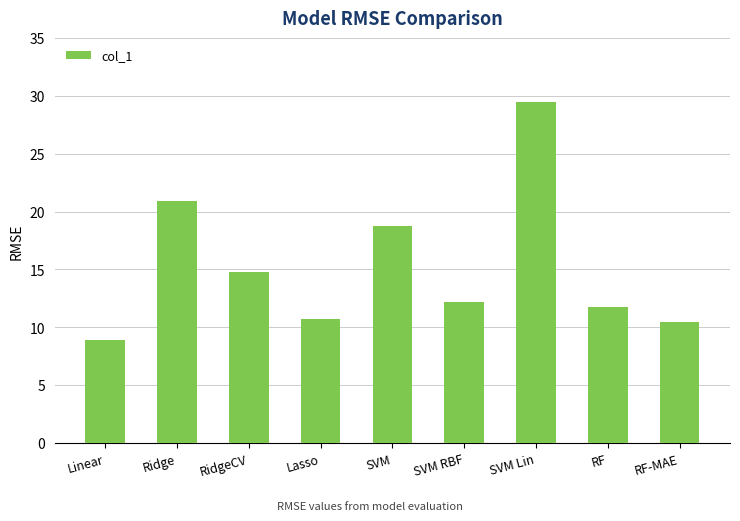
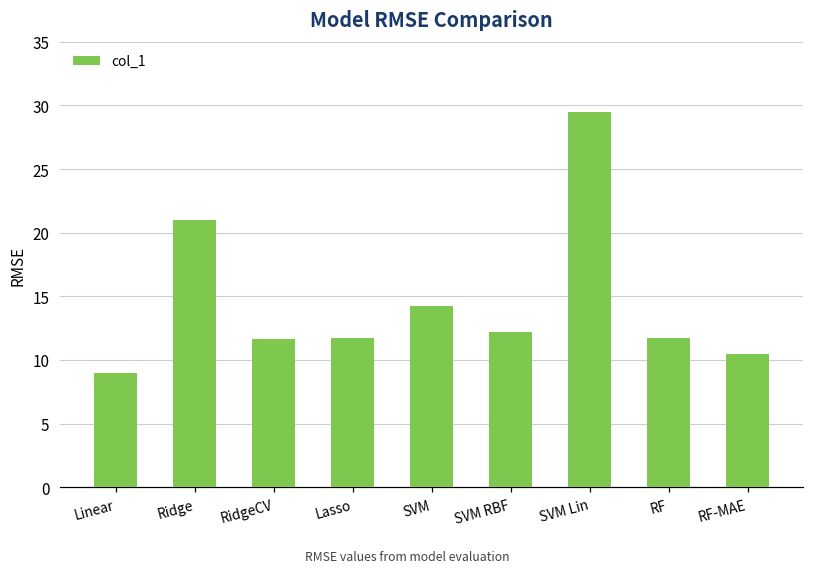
RidgeCV: 14.8 -> 11.7
Lasso: 10.7 -> 11.7
SVM: 18.8 -> 14.2
